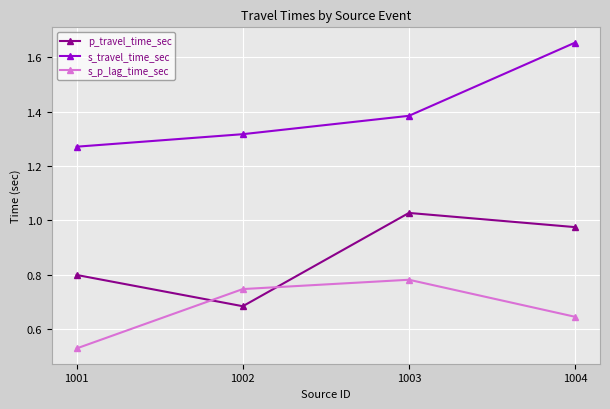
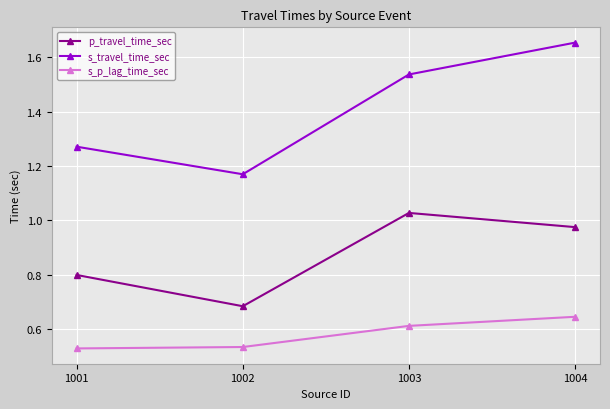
s_travel_time_sec, 1002: 1.32 -> 1.17
s_p_lag_time_sec, 1002: 0.75 -> 0.53
s_travel_time_sec, 1003: 1.38 -> 1.54
s_p_lag_time_sec, 1003: 0.78 -> 0.61
